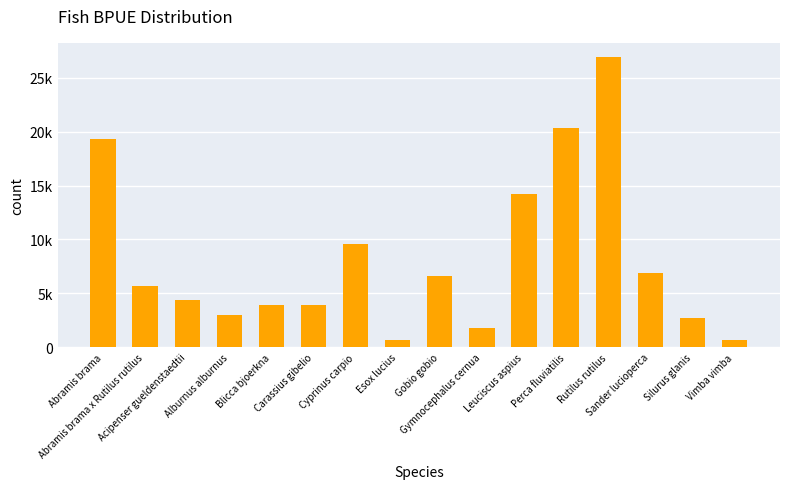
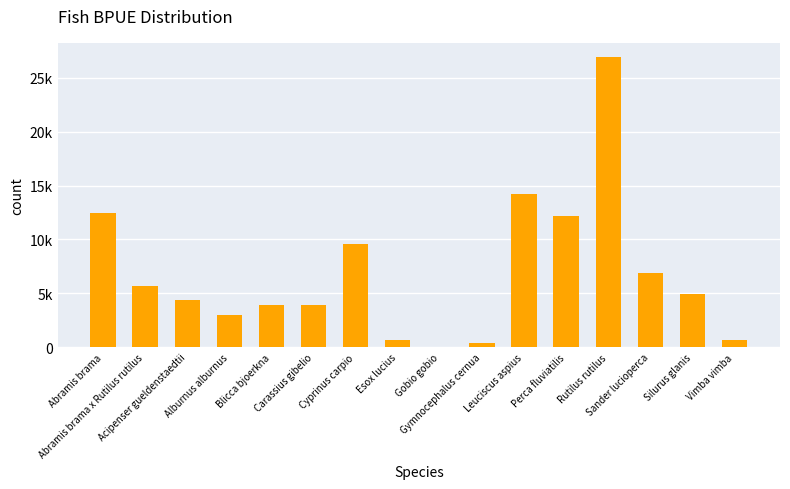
Abramis brama: 19300 -> 12500
Gobio gobio: 6600 -> 100
Gymnocephalus cernua: 1800 -> 400
Perca fluviatilis: 20300 -> 12100
Silurus glanis: 2700 -> 5000
